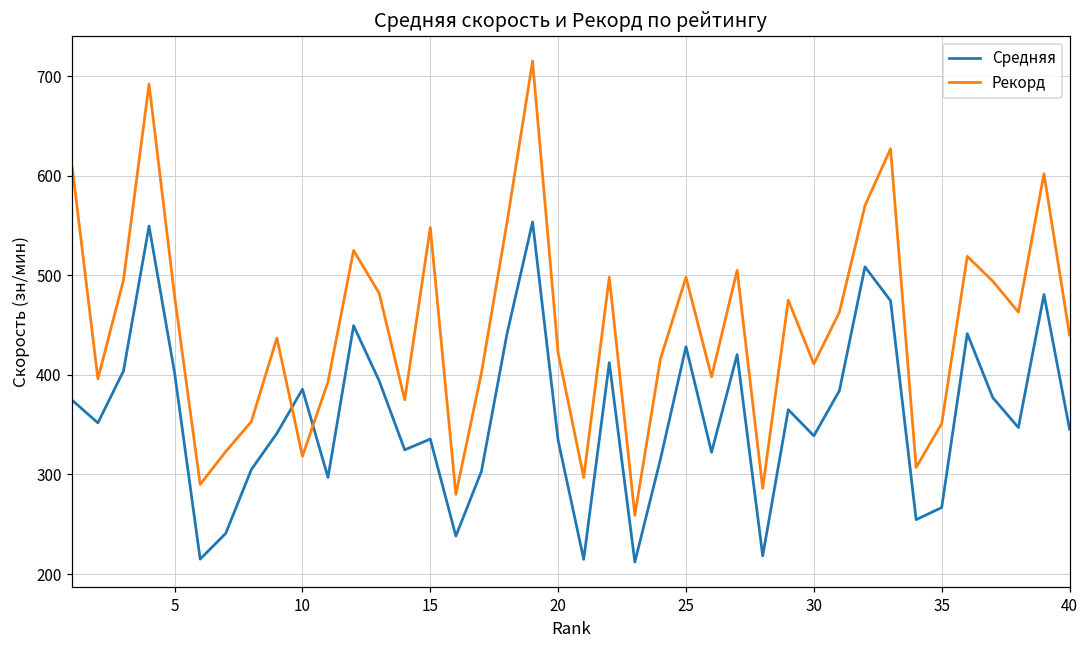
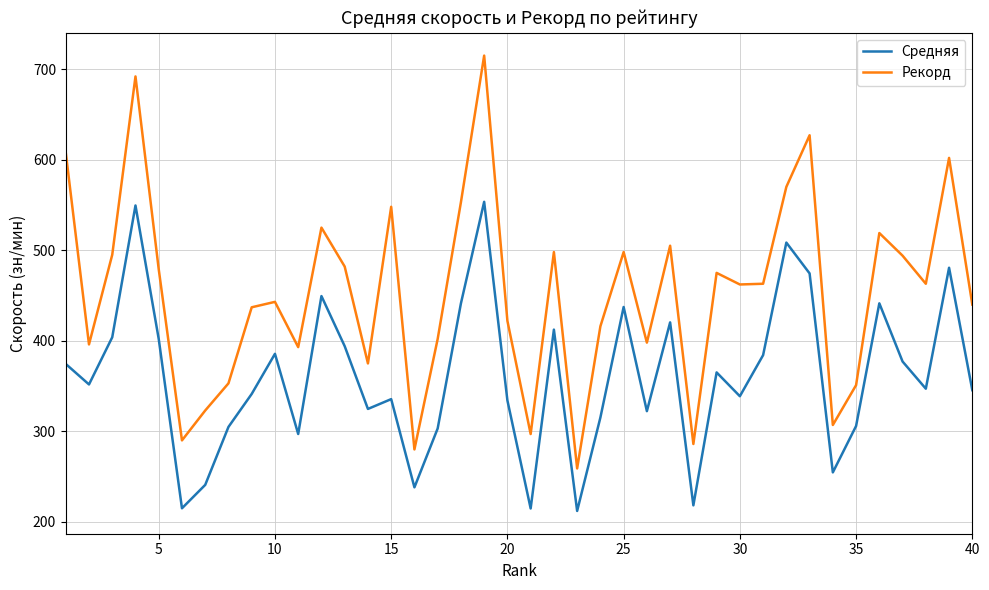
Рекорд, 10: 320 -> 440
Средняя, 25: 430 -> 440
Рекорд, 30: 410 -> 460
Средняя, 35: 270 -> 310
